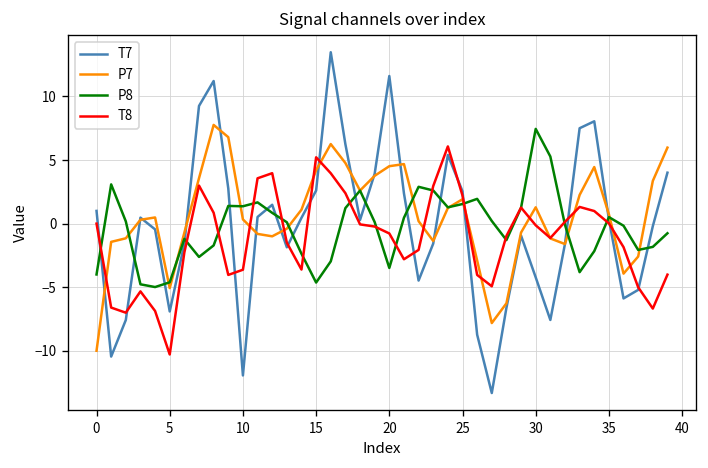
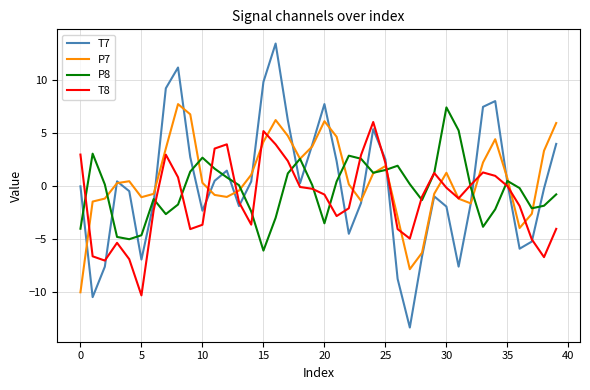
T7, 0: 1 -> 0
T8, 0: 0 -> 3
P7, 5: -5.1 -> -1.0
T7, 10: -11.9 -> -2.3
P8, 10: 1.4 -> 2.7
T7, 15: 2.6 -> 9.9
P8, 15: -4.6 -> -6.1
T7, 20: 11.6 -> 7.8
P7, 20: 4.5 -> 6.1
T7, 30: -4.2 -> -1.9
